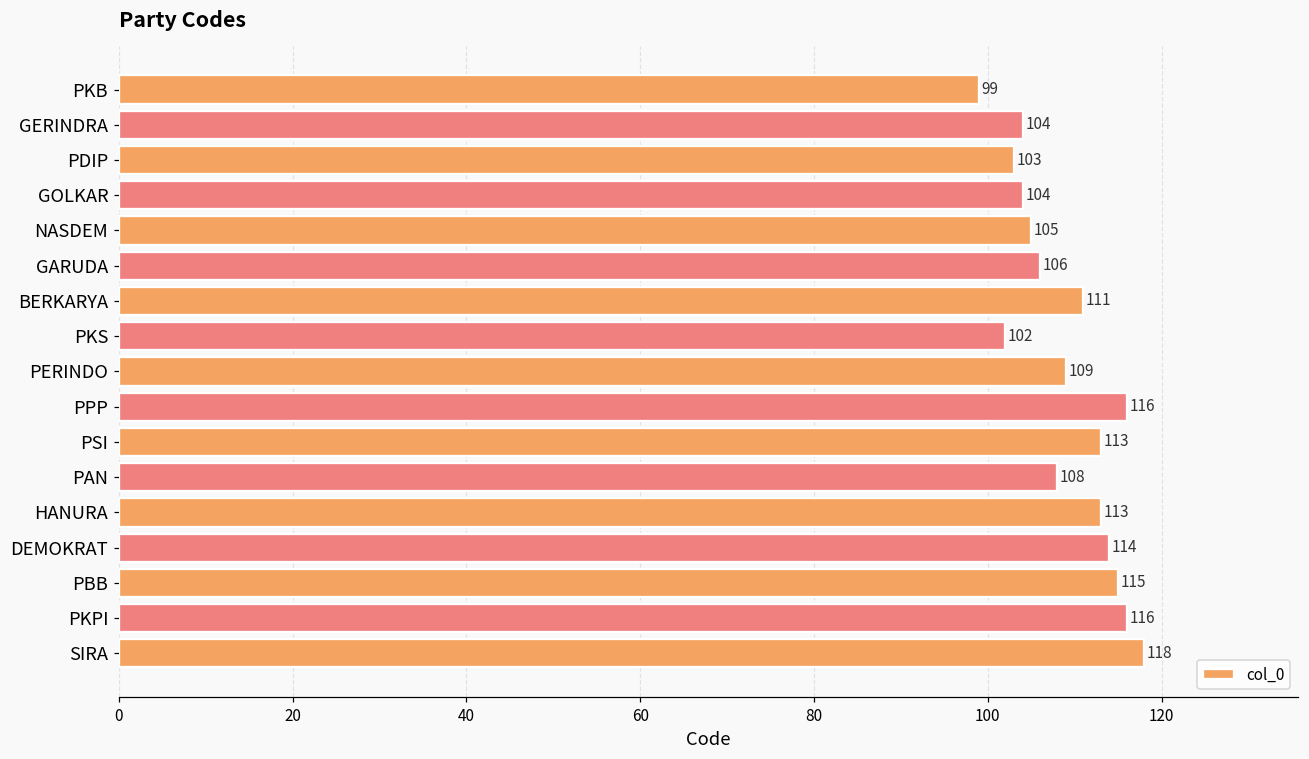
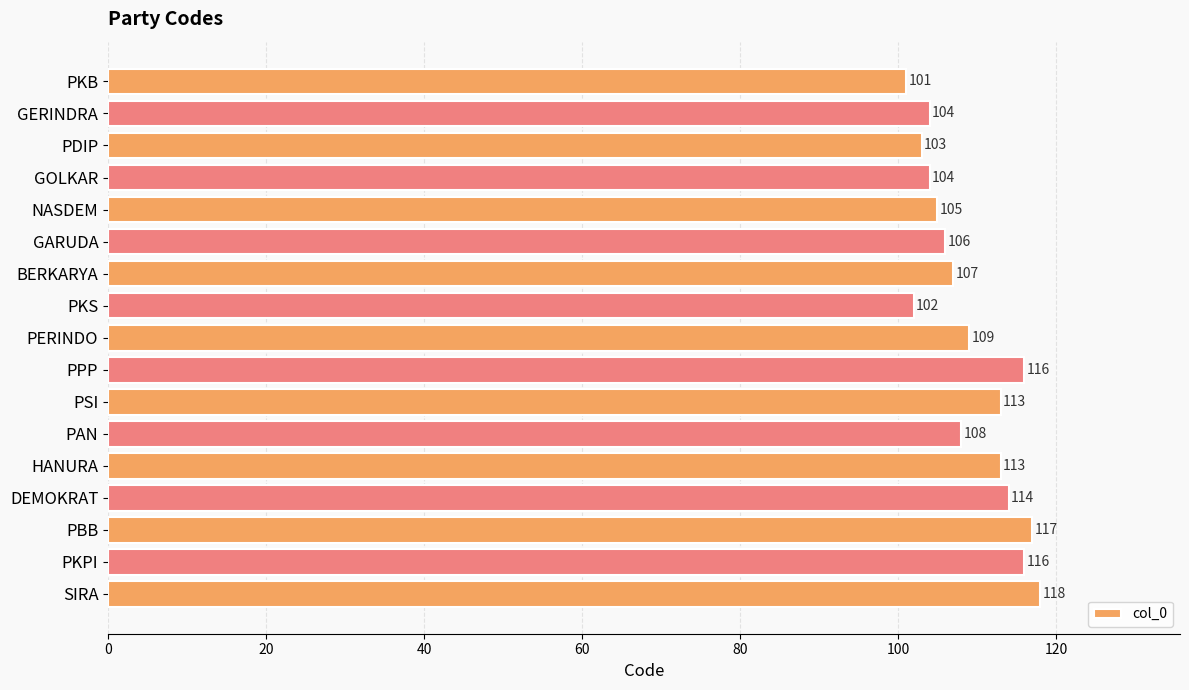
PKB: 99 -> 101
BERKARYA: 111 -> 107
PBB: 115 -> 117
